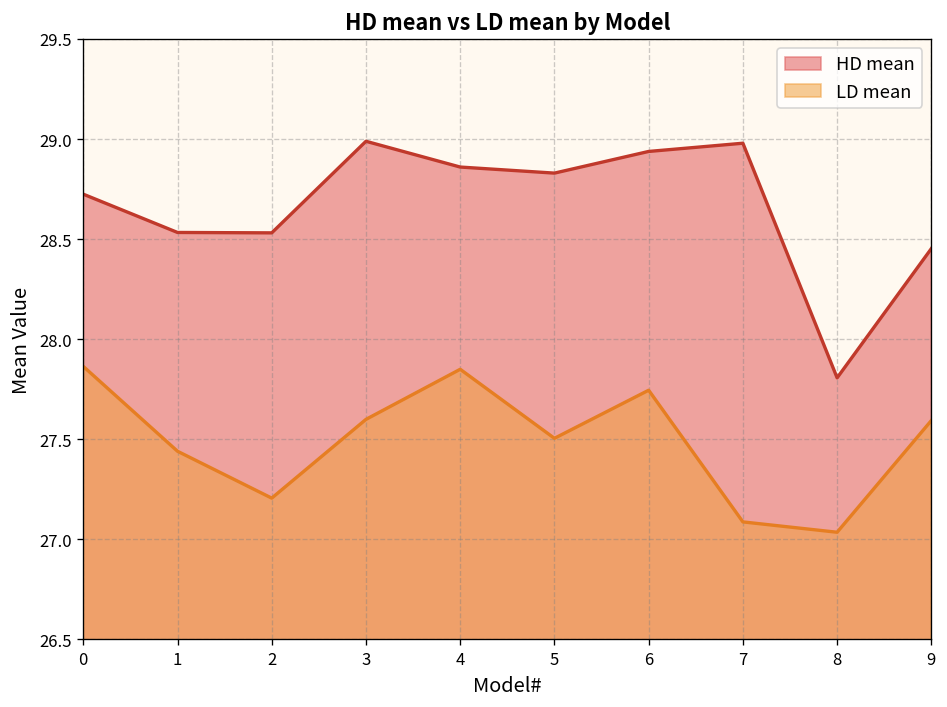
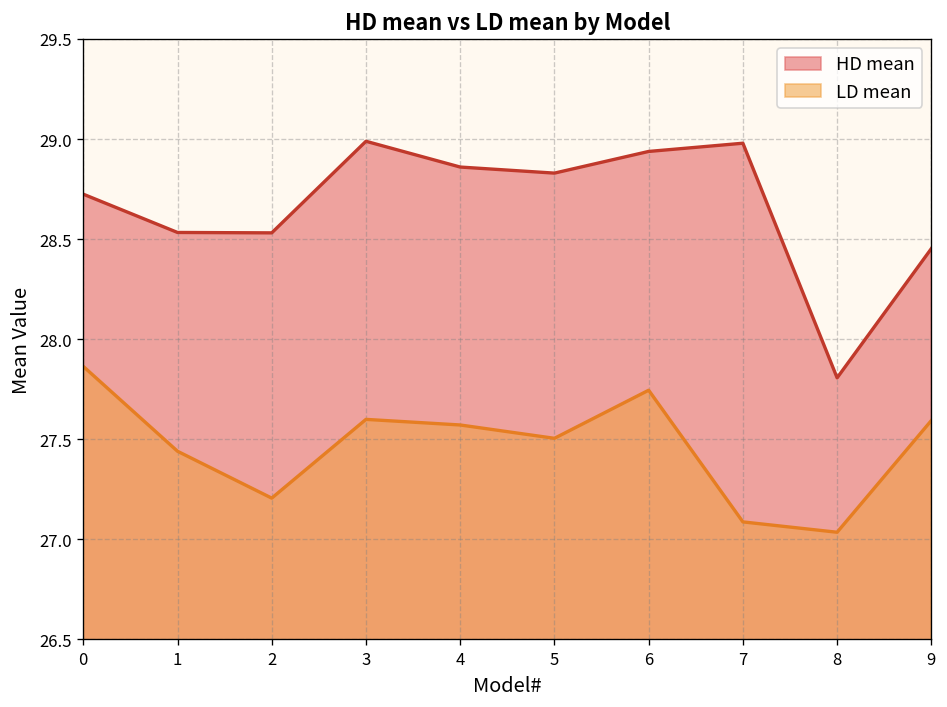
LD mean, 4: 27.85 -> 27.57
